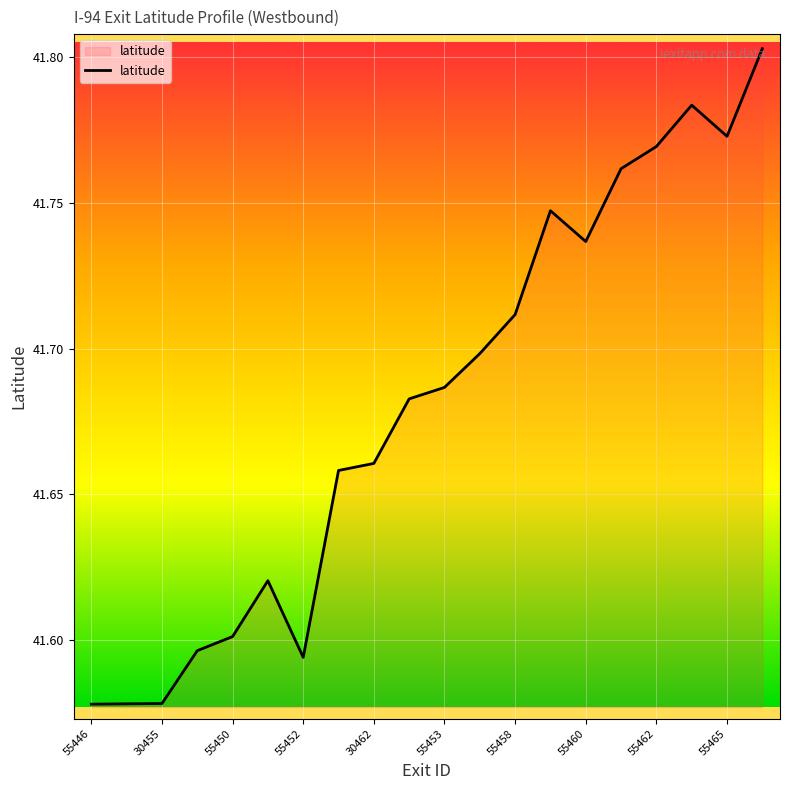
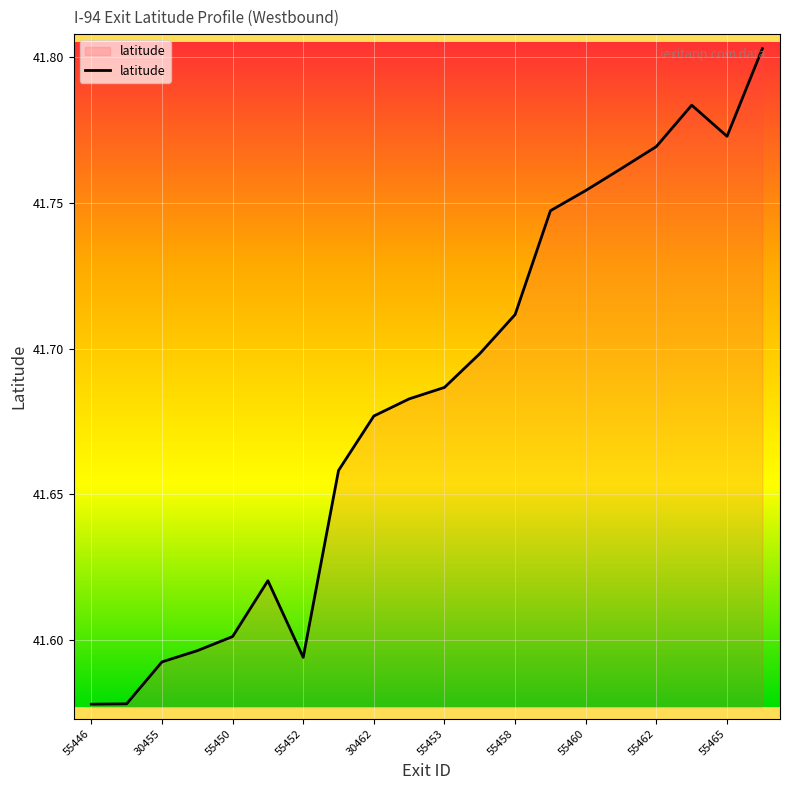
30455: 41.578 -> 41.592
30462: 41.661 -> 41.677
55460: 41.737 -> 41.754
